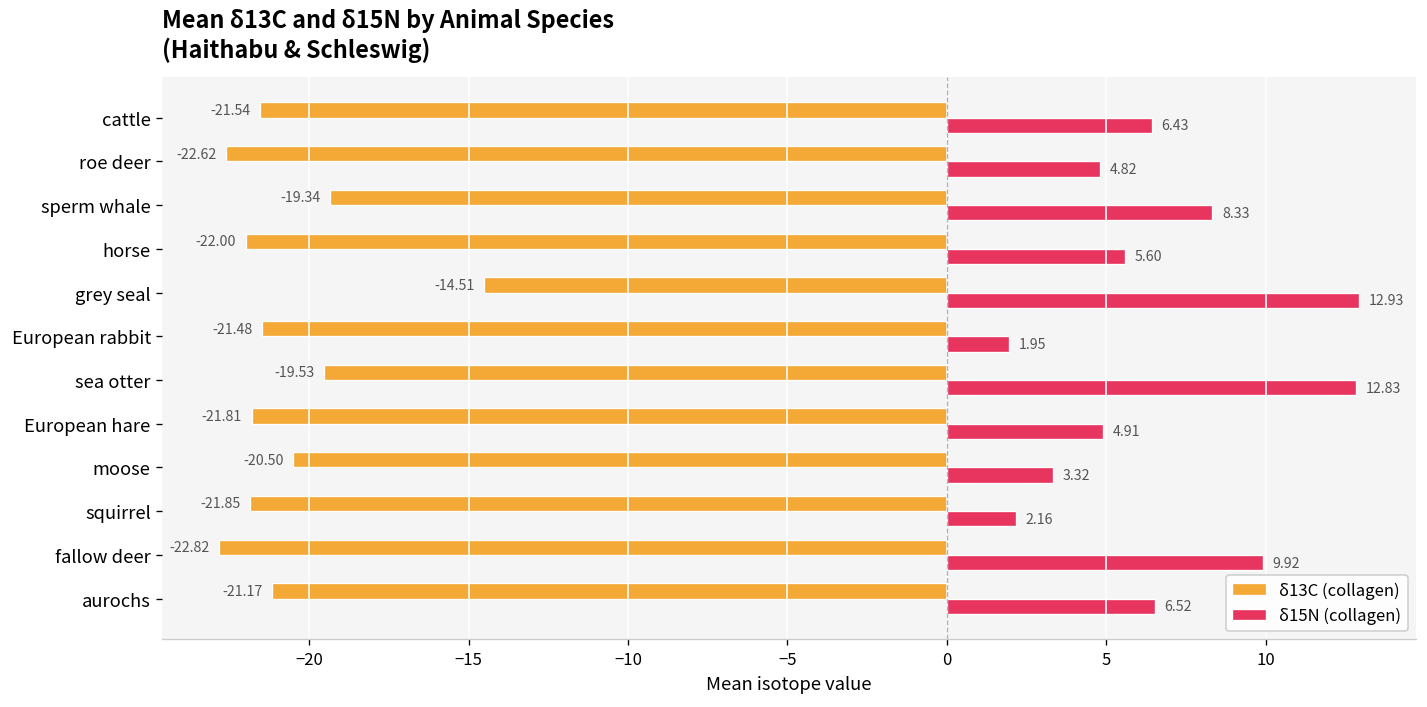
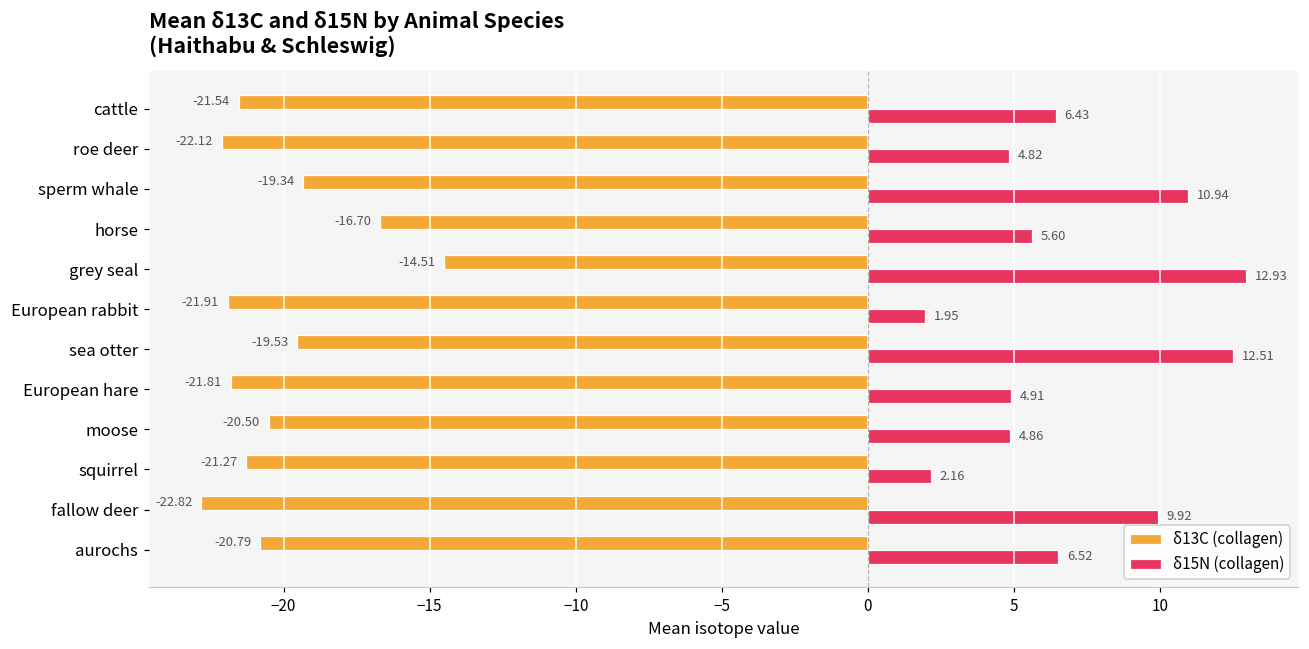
δ13C (collagen), roe deer: -22.62 -> -22.12
δ15N (collagen), sperm whale: 8.33 -> 10.94
δ13C (collagen), horse: -22.00 -> -16.70
δ13C (collagen), European rabbit: -21.48 -> -21.91
δ15N (collagen), sea otter: 12.83 -> 12.51
δ15N (collagen), moose: 3.32 -> 4.86
δ13C (collagen), squirrel: -21.85 -> -21.27
δ13C (collagen), aurochs: -21.17 -> -20.79
